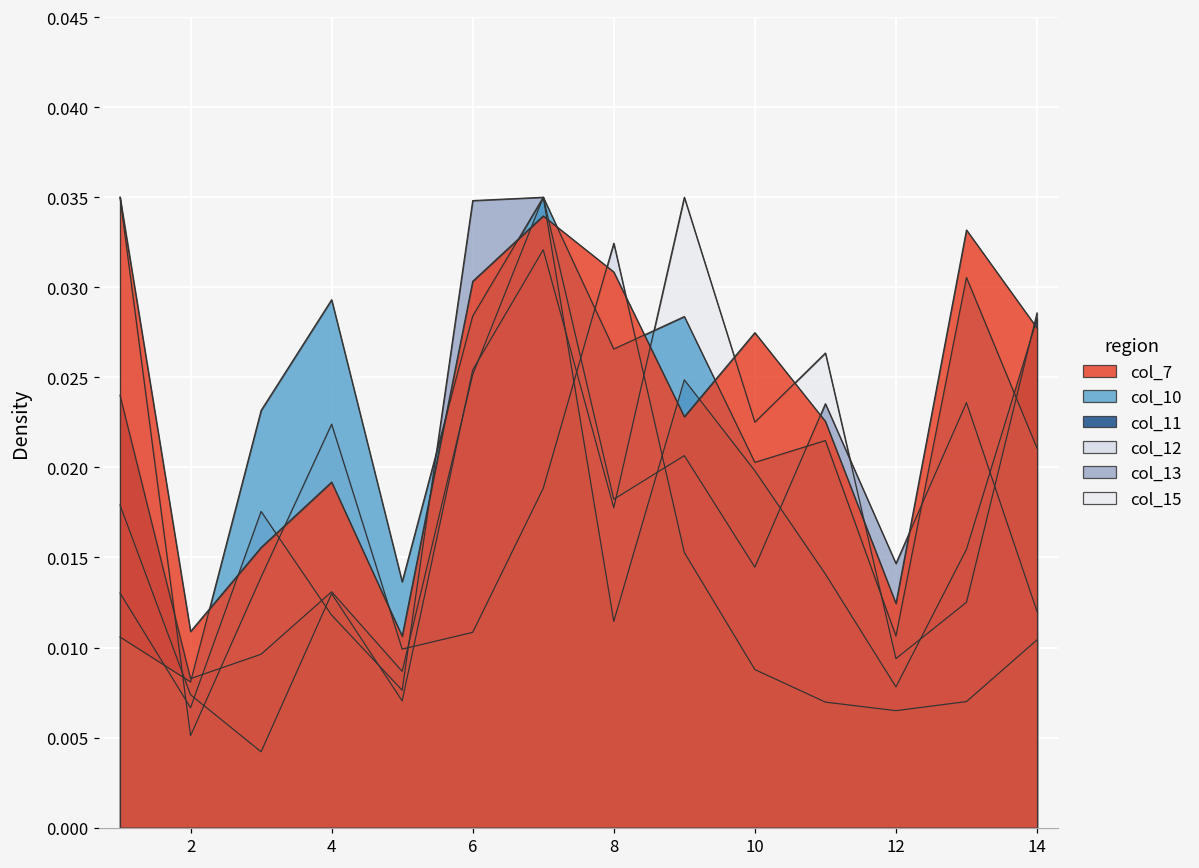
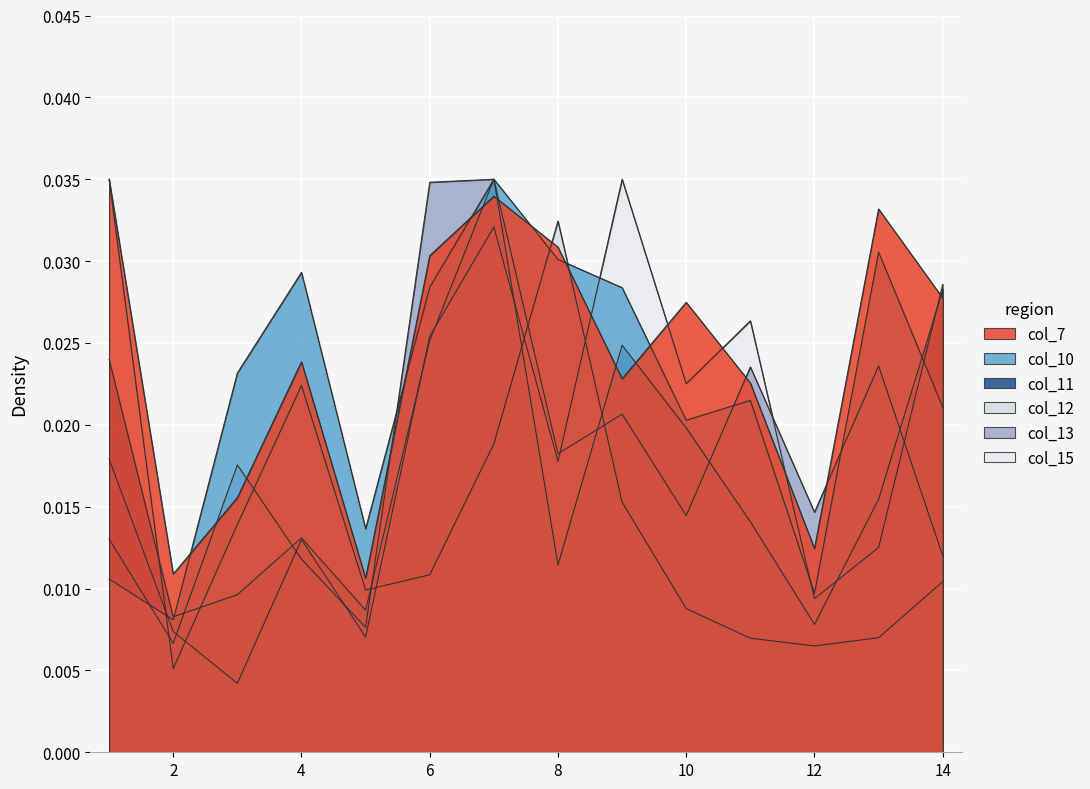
col_7, 4: 0.0192 -> 0.0239
col_10, 8: 0.0266 -> 0.0301
col_10, 12: 0.0106 -> 0.0097
